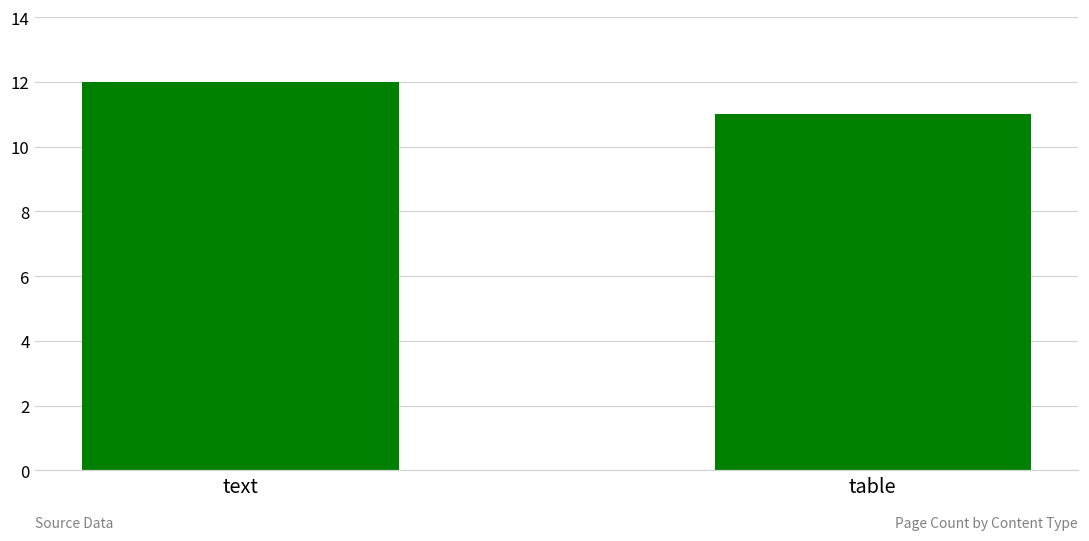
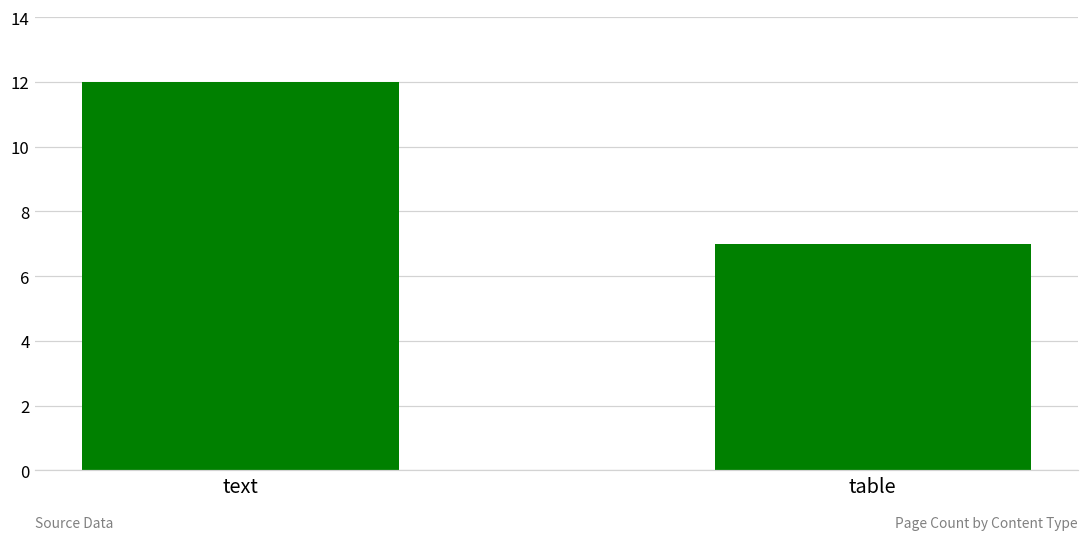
table: 11 -> 7
